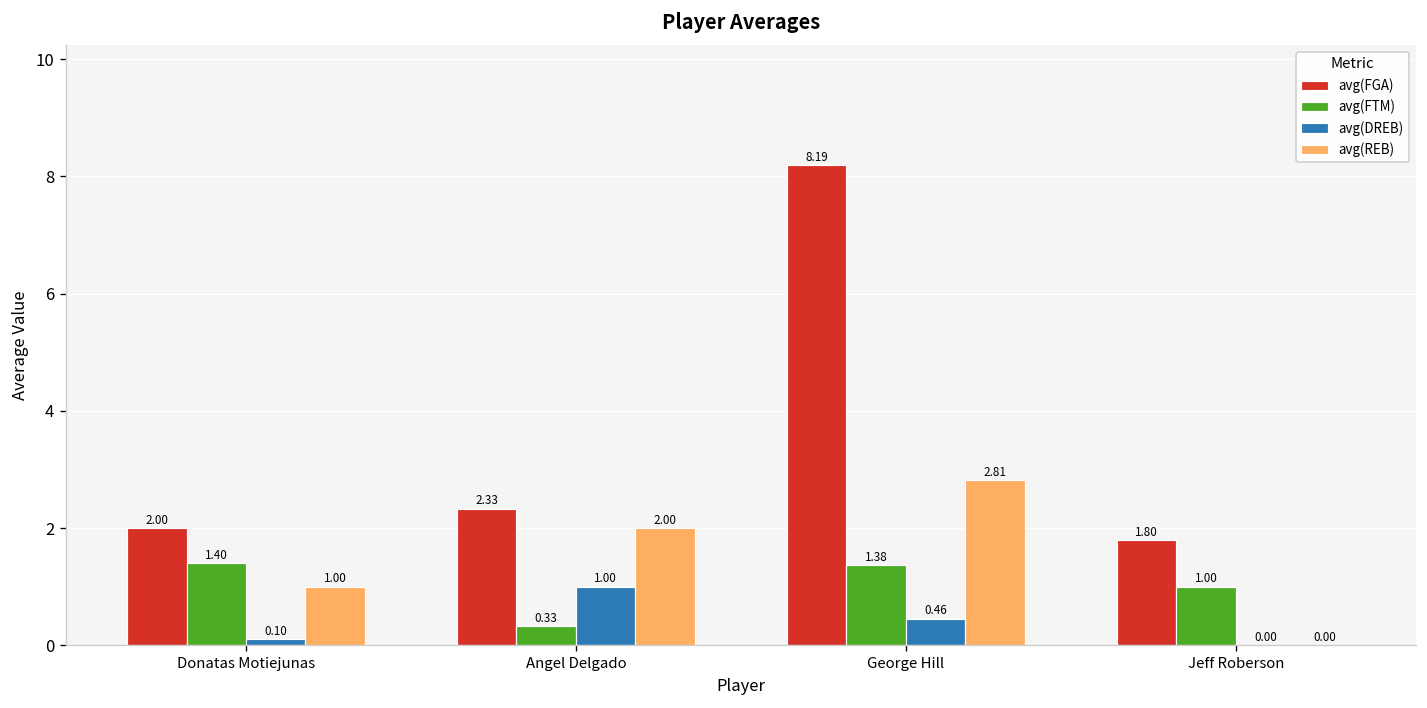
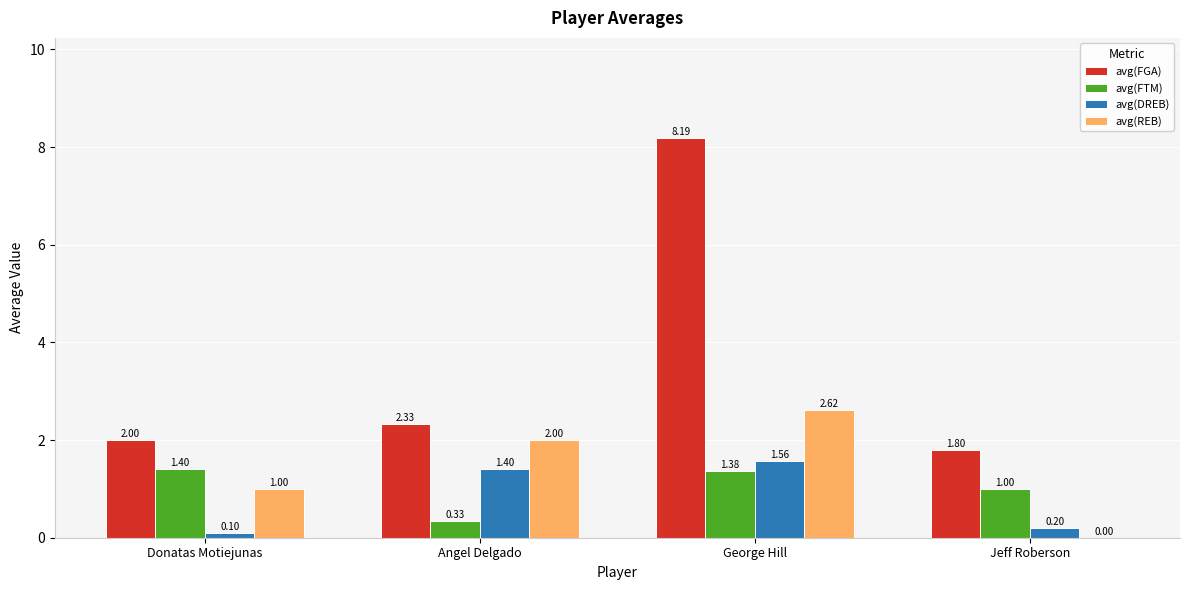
avg(DREB), Angel Delgado: 1.00 -> 1.40
avg(DREB), George Hill: 0.46 -> 1.56
avg(REB), George Hill: 2.81 -> 2.62
avg(DREB), Jeff Roberson: 0.00 -> 0.20
